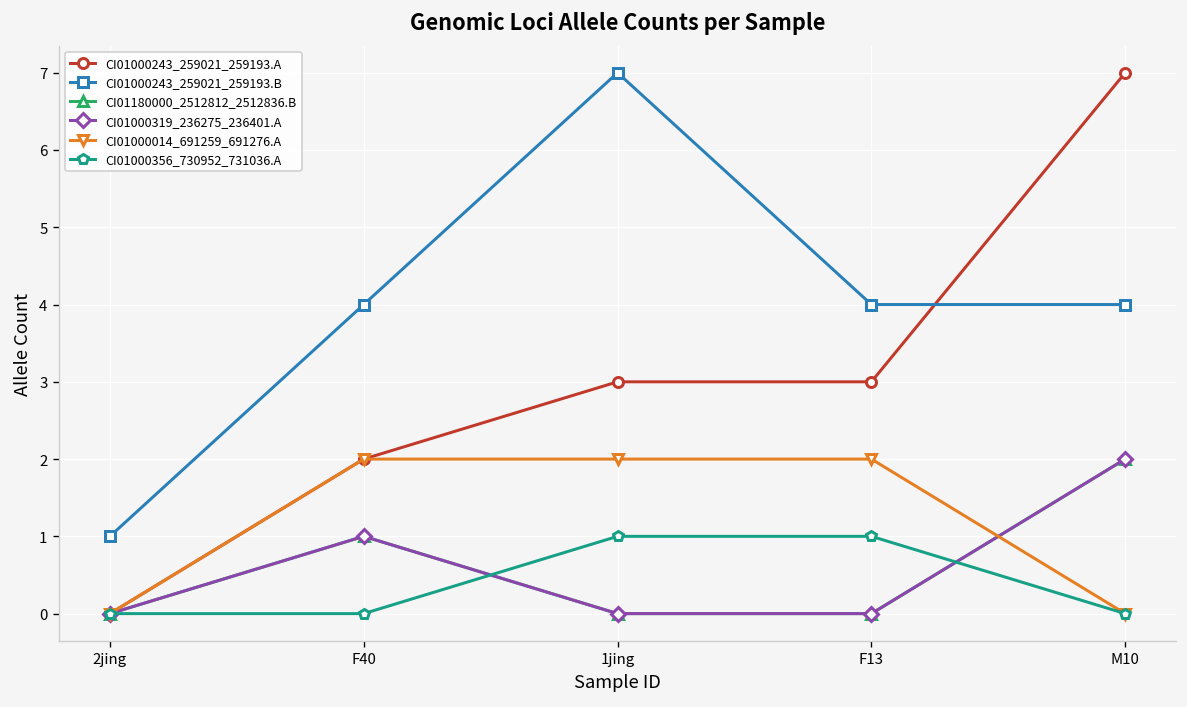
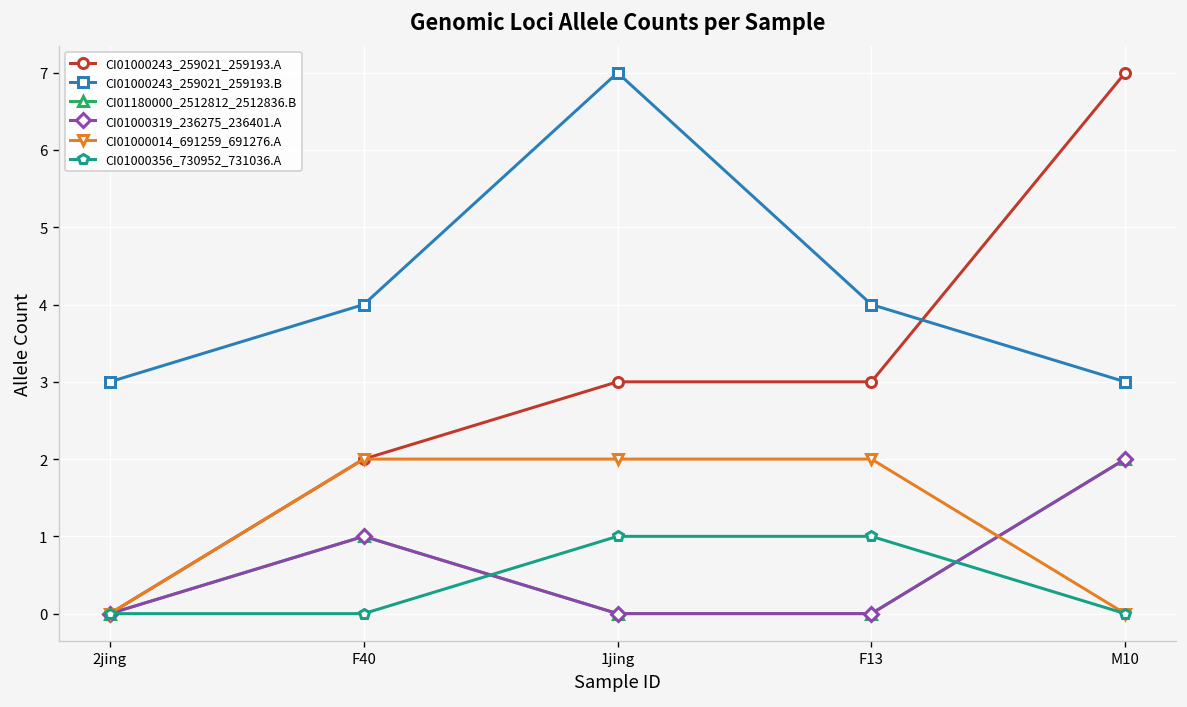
CI01000243_259021_259193.B, 2jing: 1 -> 3
CI01000243_259021_259193.B, M10: 4 -> 3
